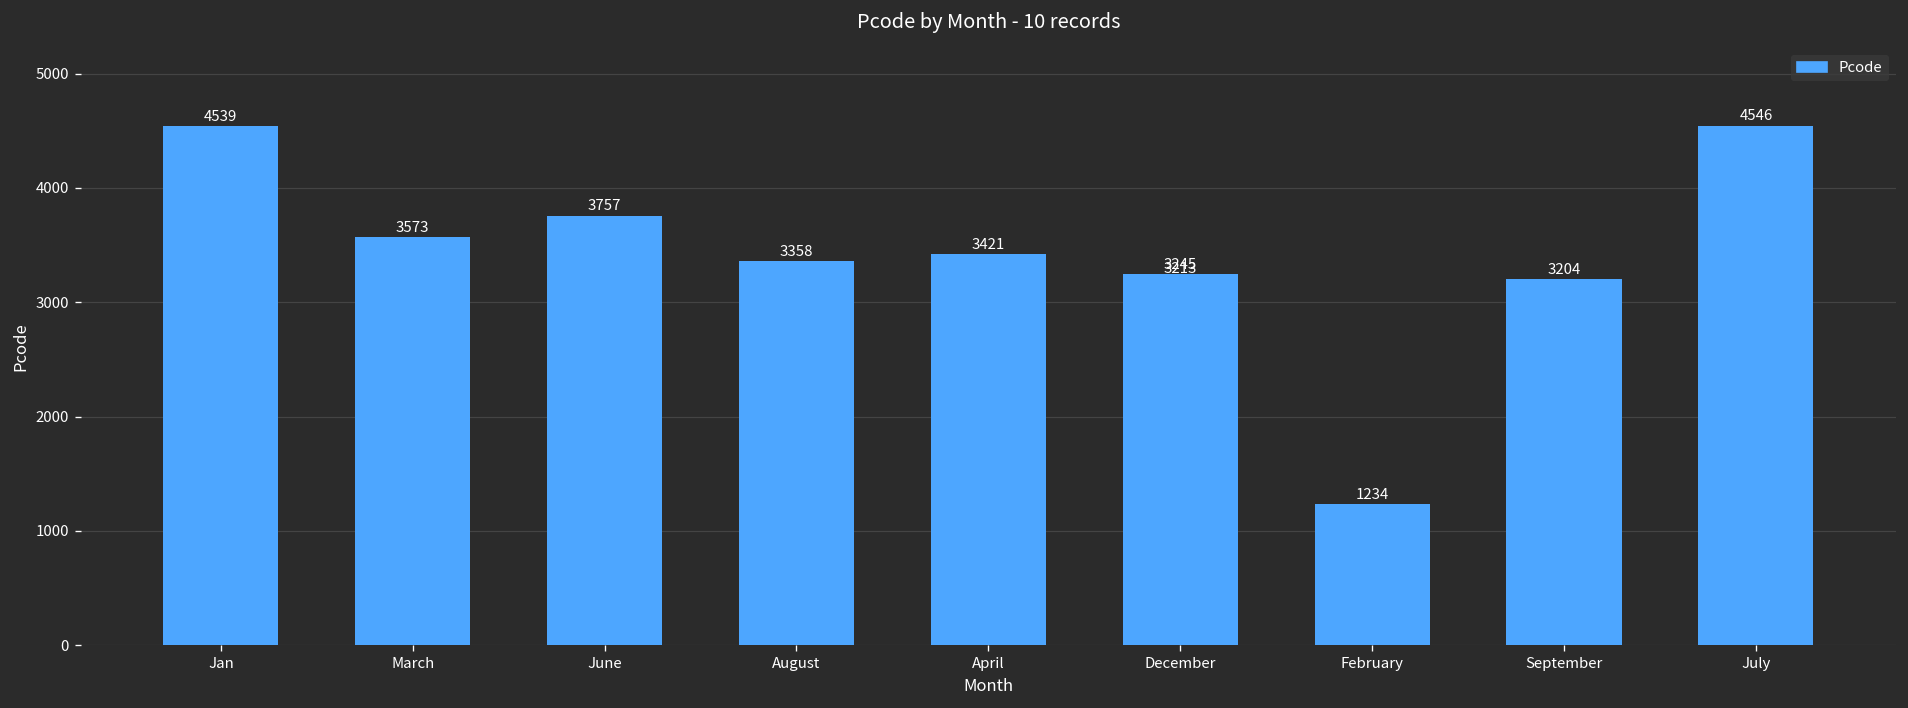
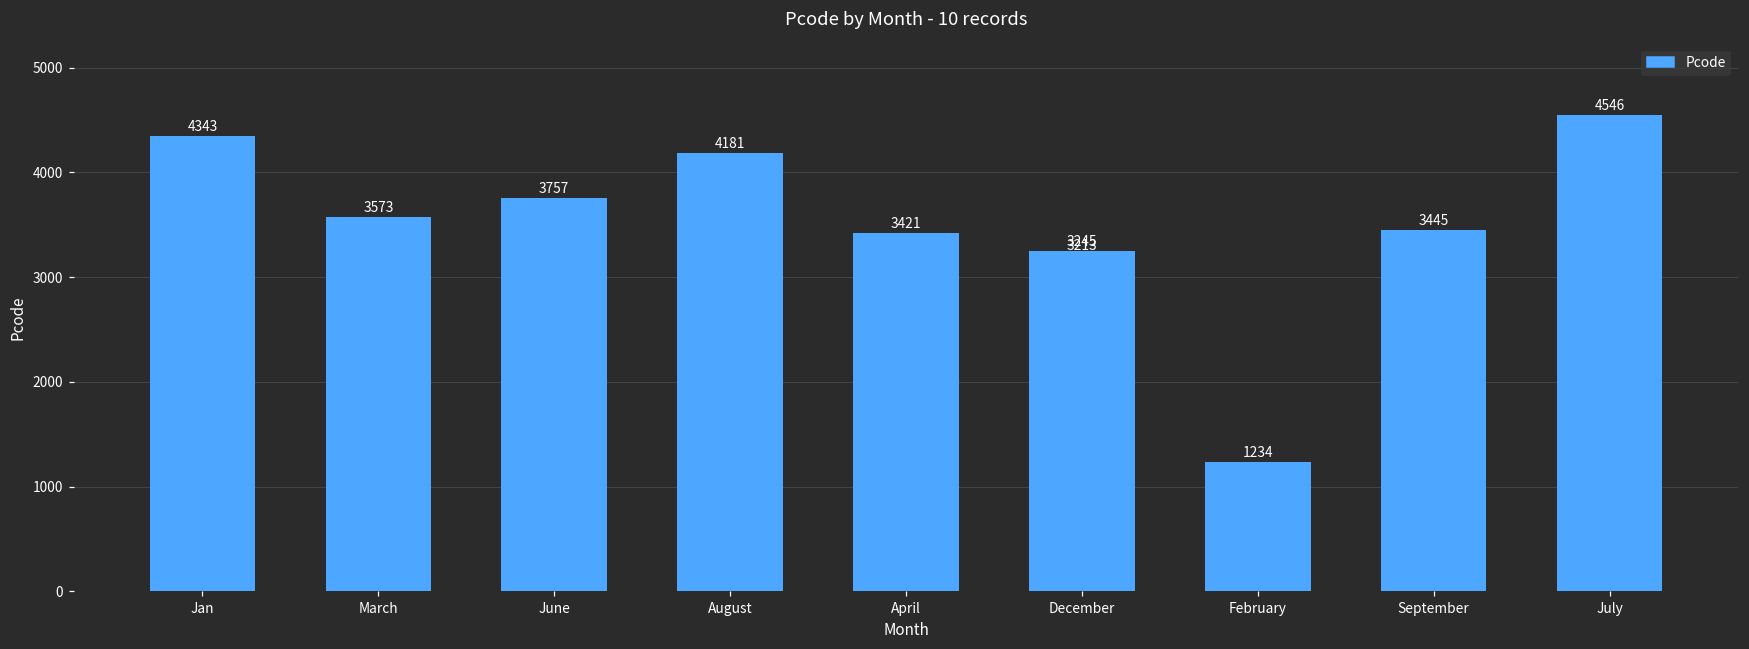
Jan: 4539 -> 4343
August: 3358 -> 4181
September: 3204 -> 3445
